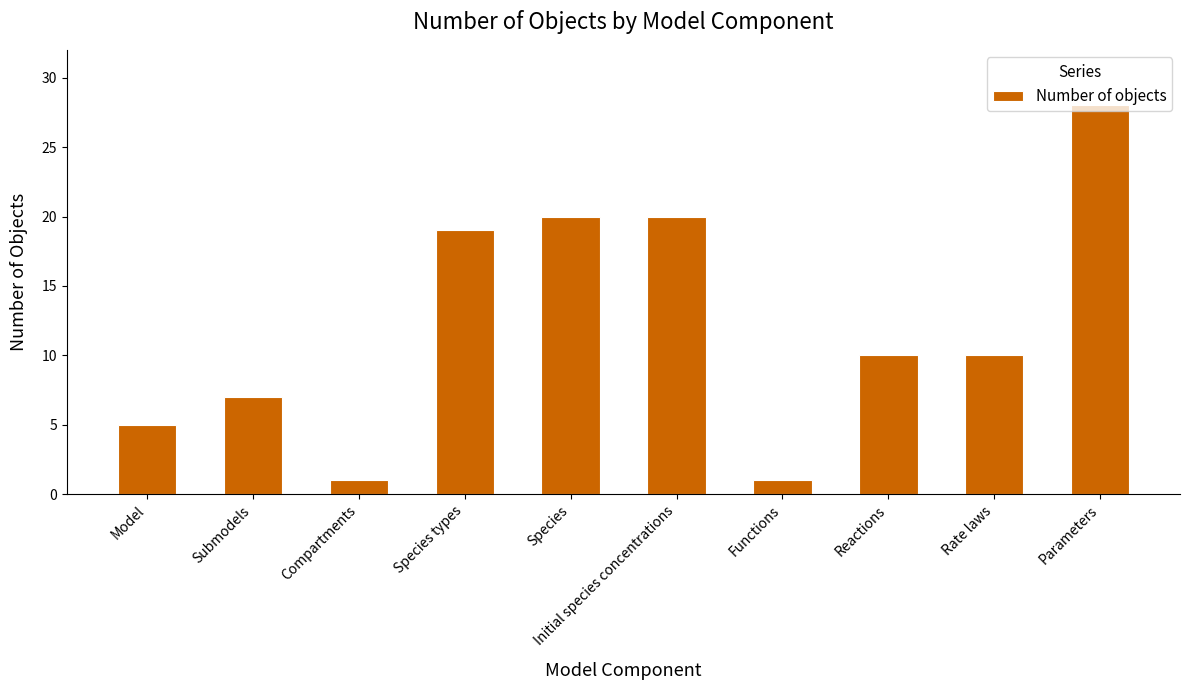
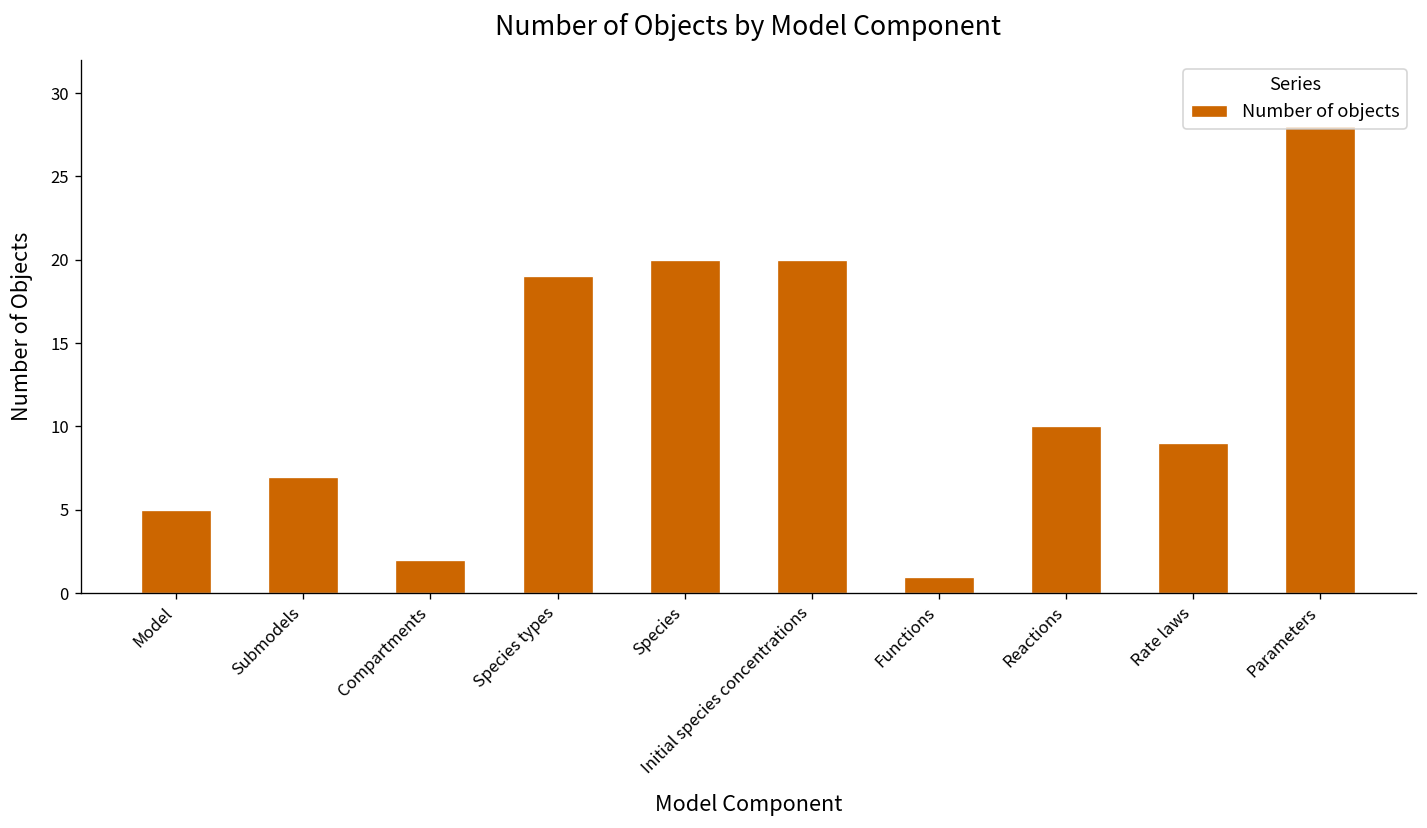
Compartments: 1 -> 2
Rate laws: 10 -> 9
